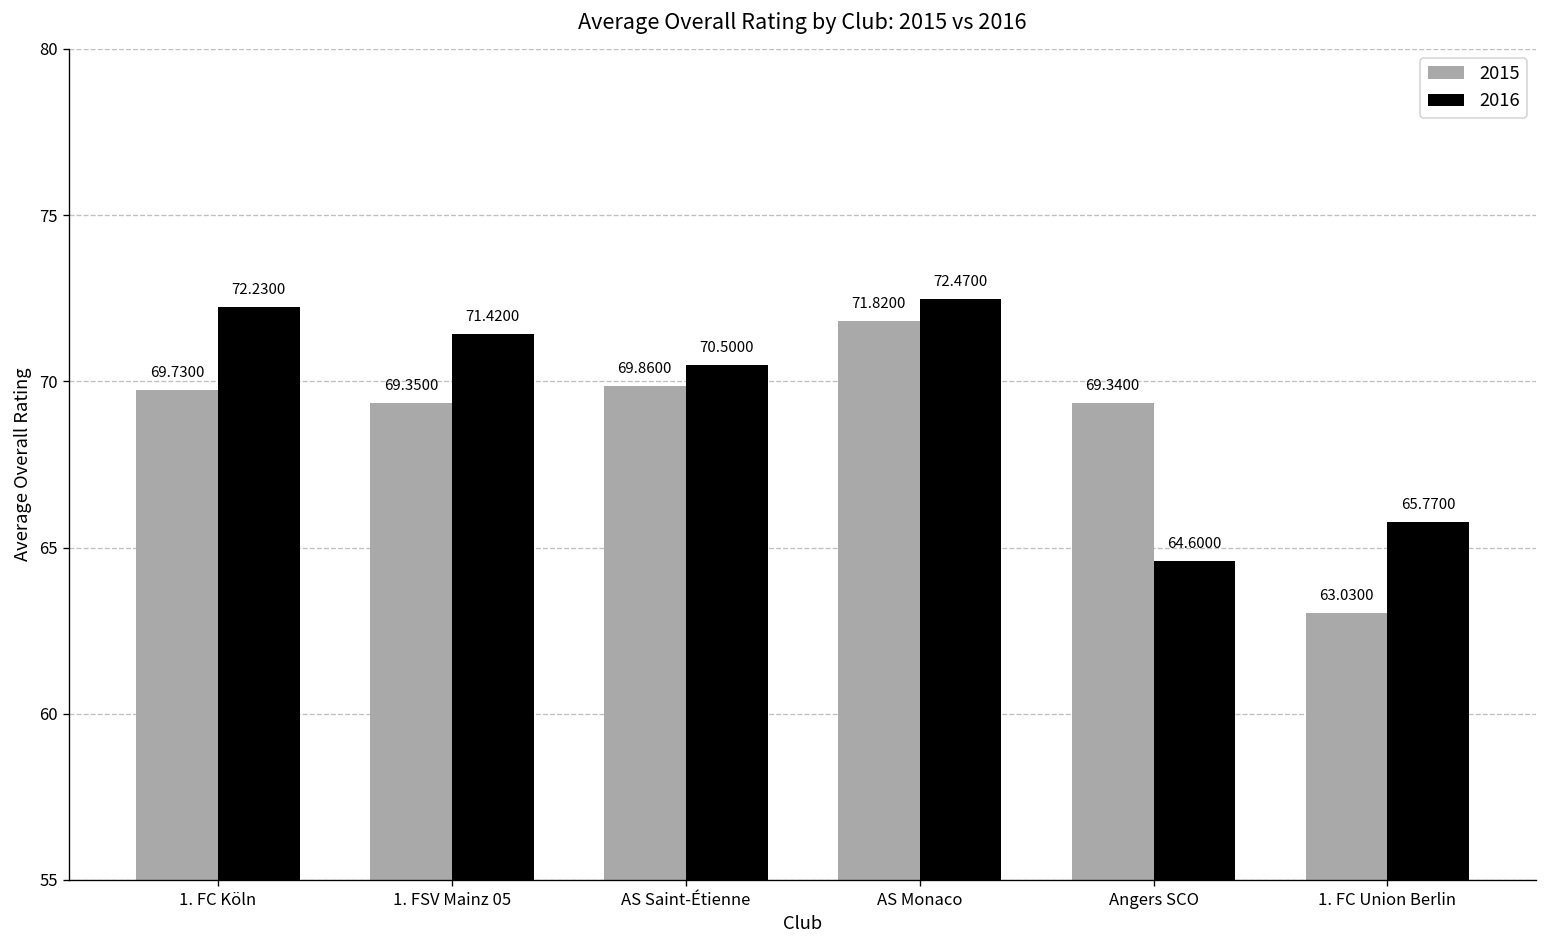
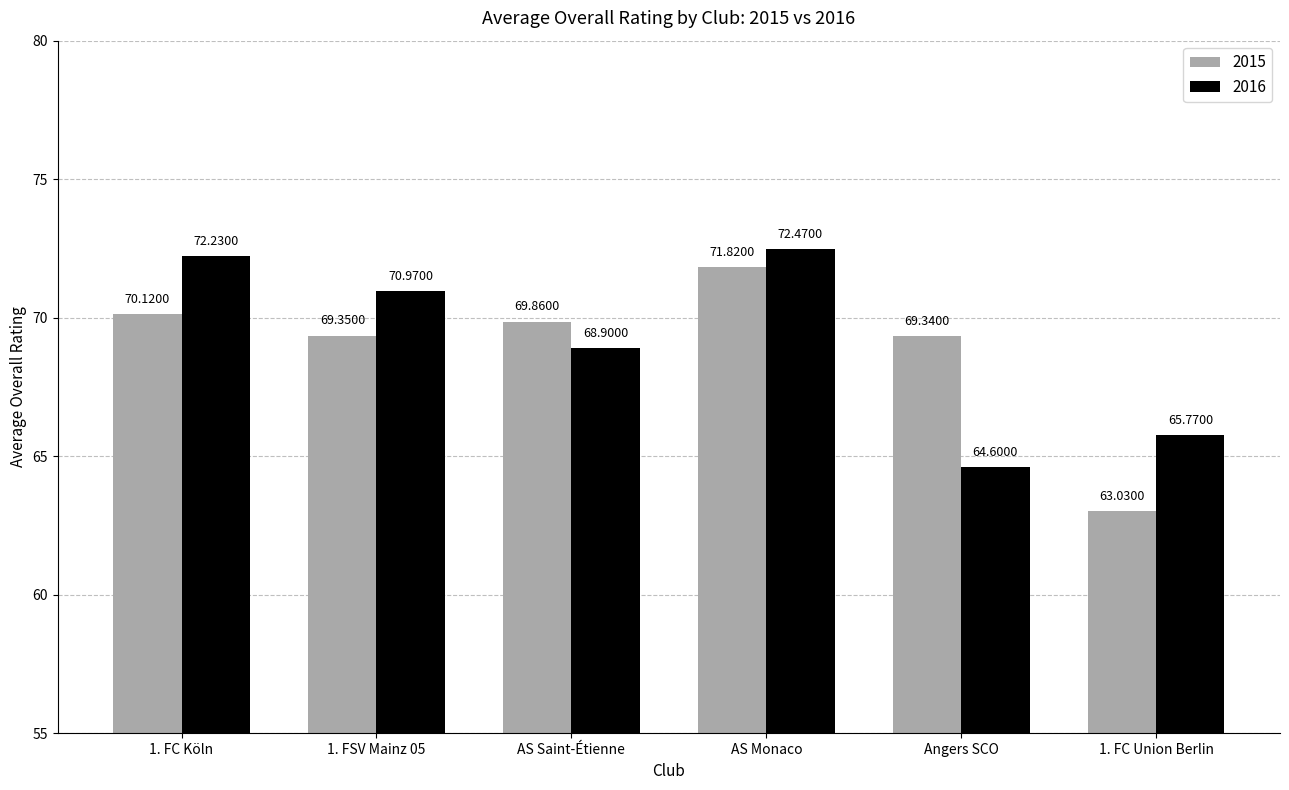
2015, 1. FC Köln: 69.7300 -> 70.1200
2016, 1. FSV Mainz 05: 71.4200 -> 70.9700
2016, AS Saint-Étienne: 70.5000 -> 68.9000
